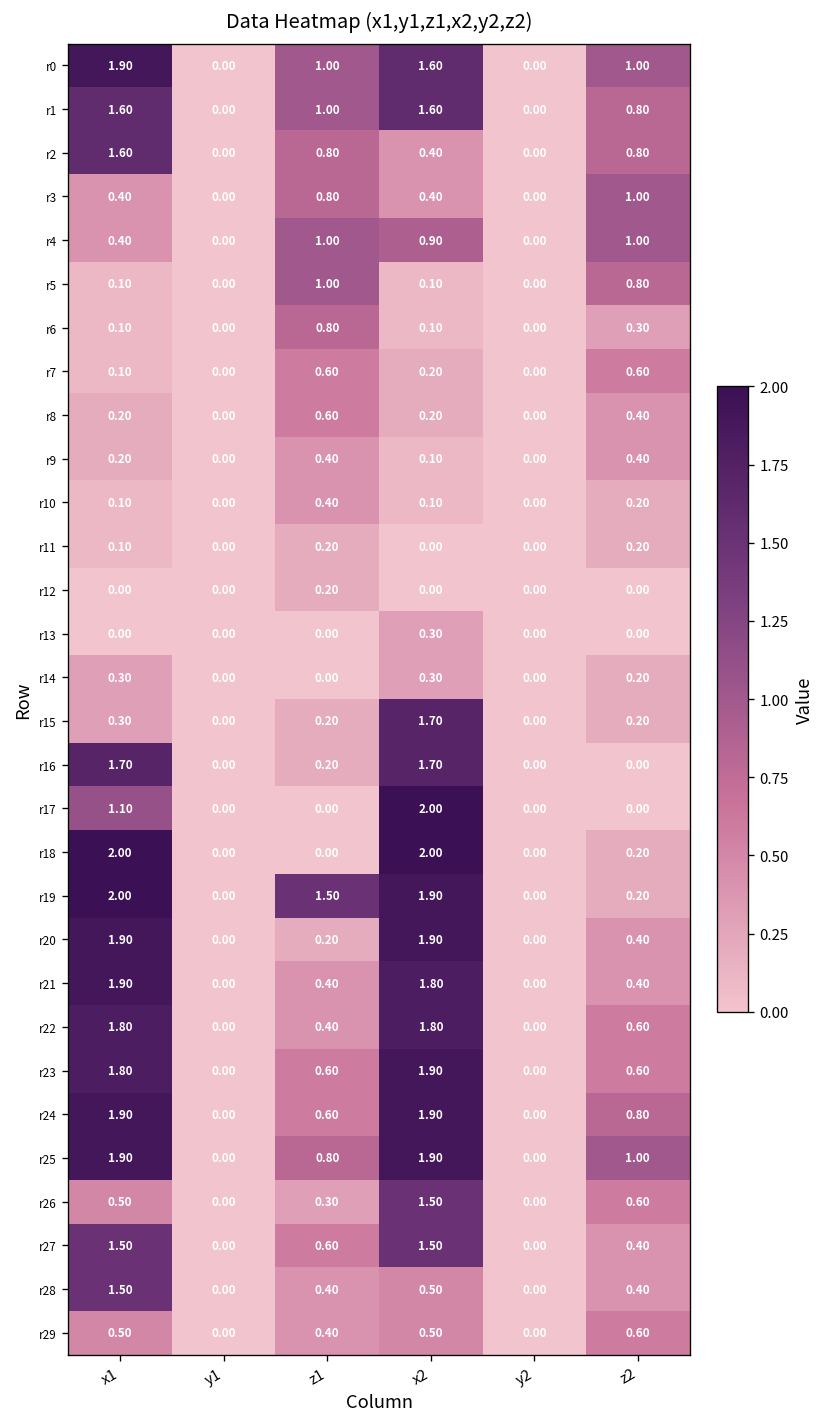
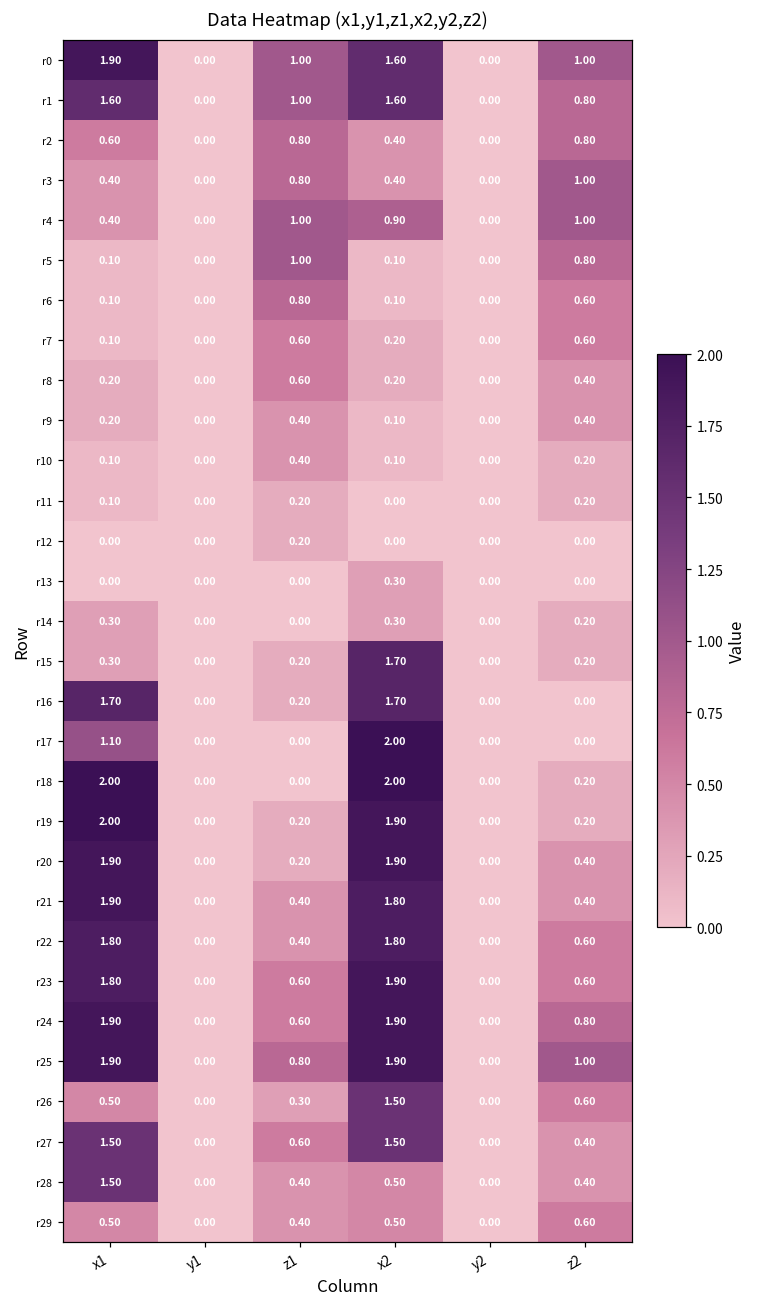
r2, x1: 1.60 -> 0.60
r6, z2: 0.30 -> 0.60
r19, z1: 1.50 -> 0.20
